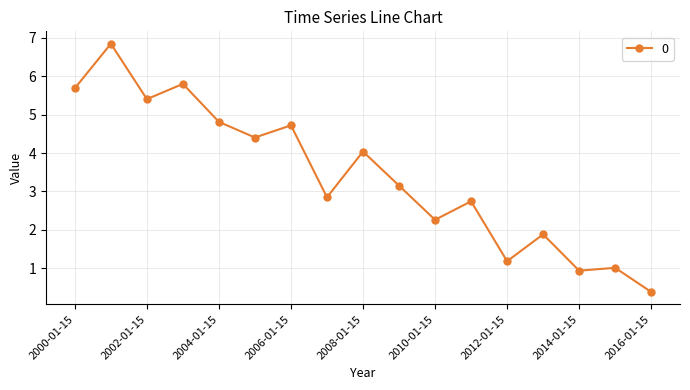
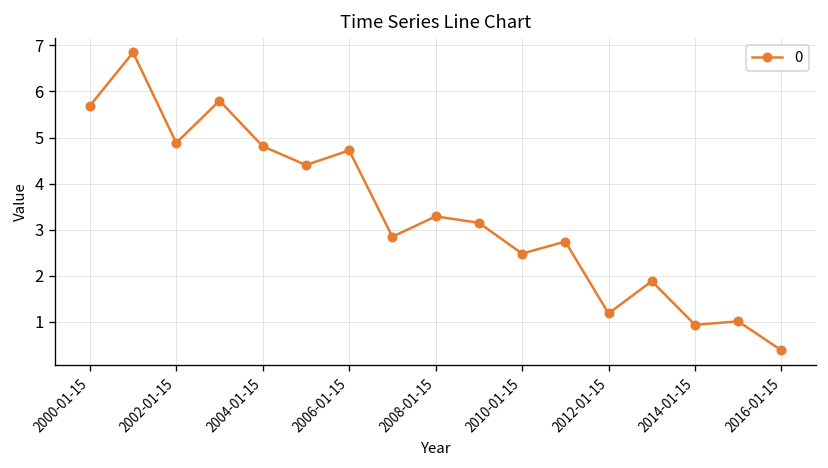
2002-01-15: 5.4 -> 4.9
2008-01-15: 4.0 -> 3.3
2010-01-15: 2.3 -> 2.5
